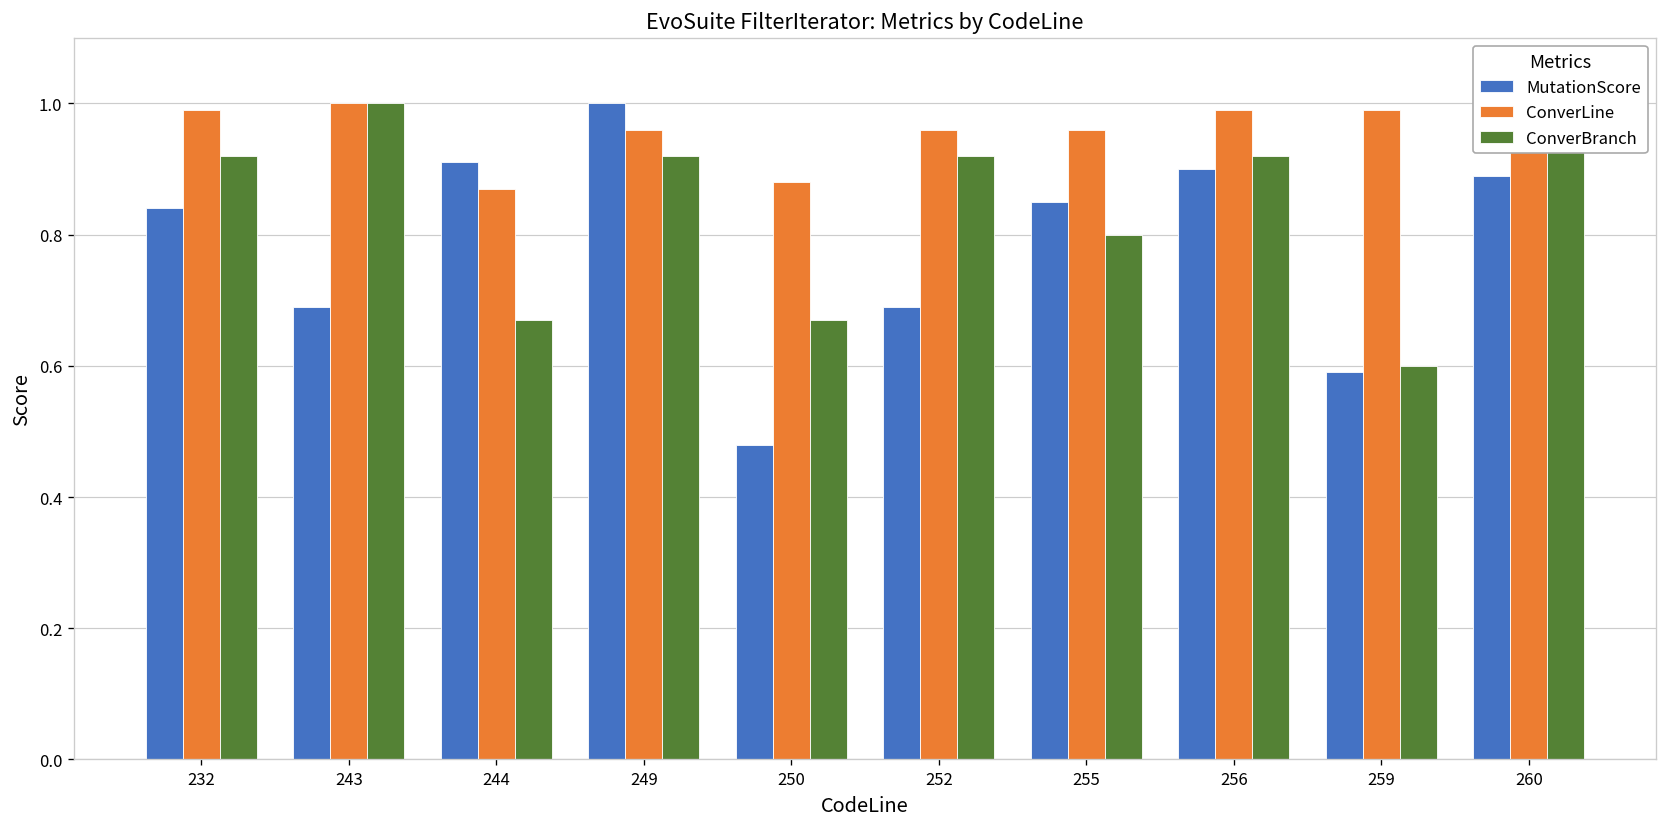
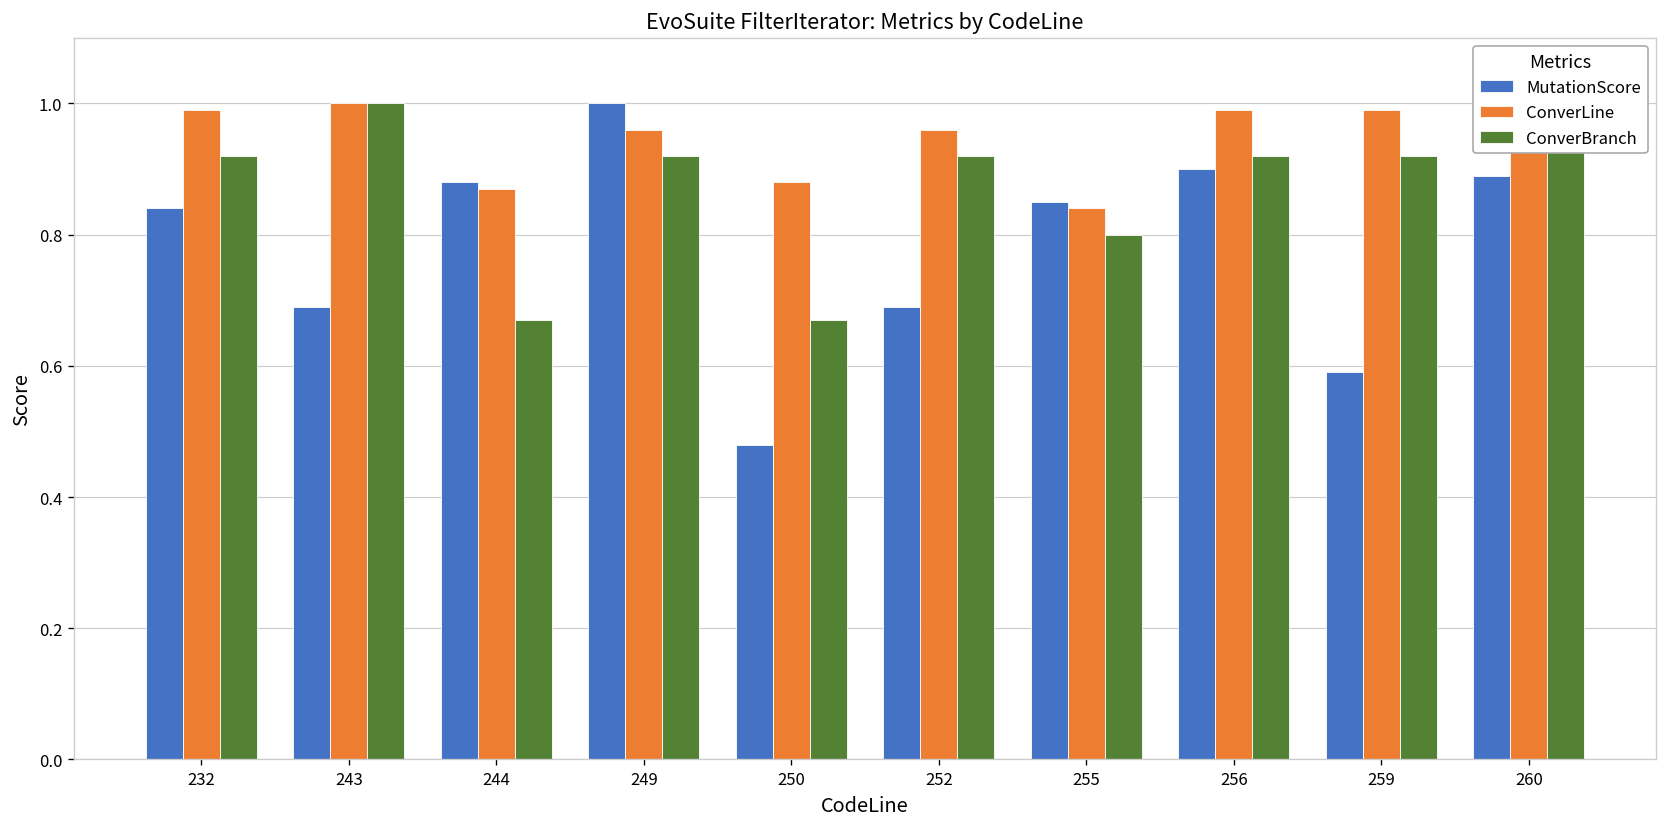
MutationScore, 244: 0.91 -> 0.88
ConverLine, 255: 0.96 -> 0.84
ConverBranch, 259: 0.60 -> 0.92
